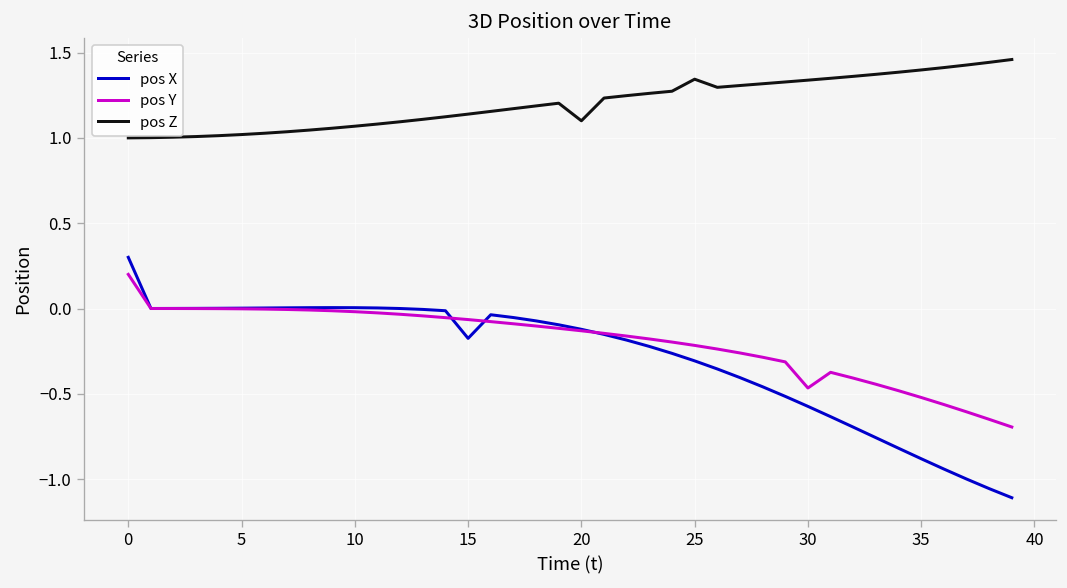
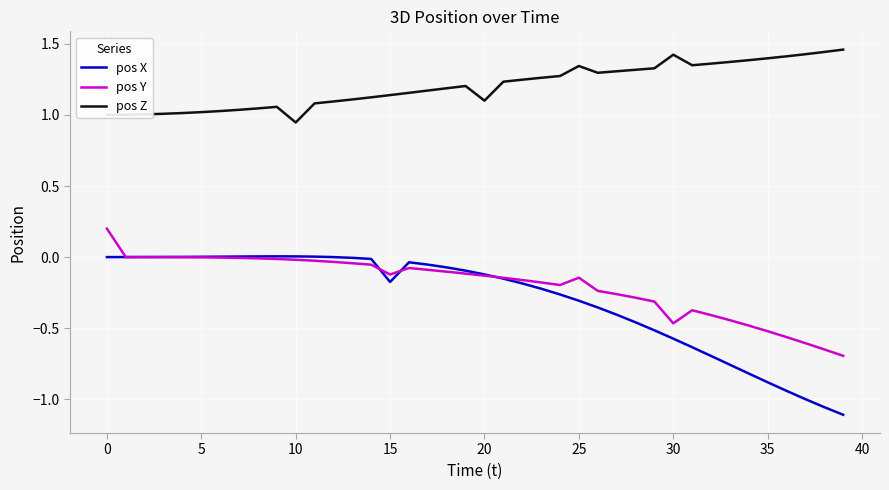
pos X, 0: 0.3 -> 0.0
pos Z, 10: 1.07 -> 0.95
pos Y, 15: -0.06 -> -0.12
pos Y, 25: -0.22 -> -0.14
pos Z, 30: 1.34 -> 1.42
